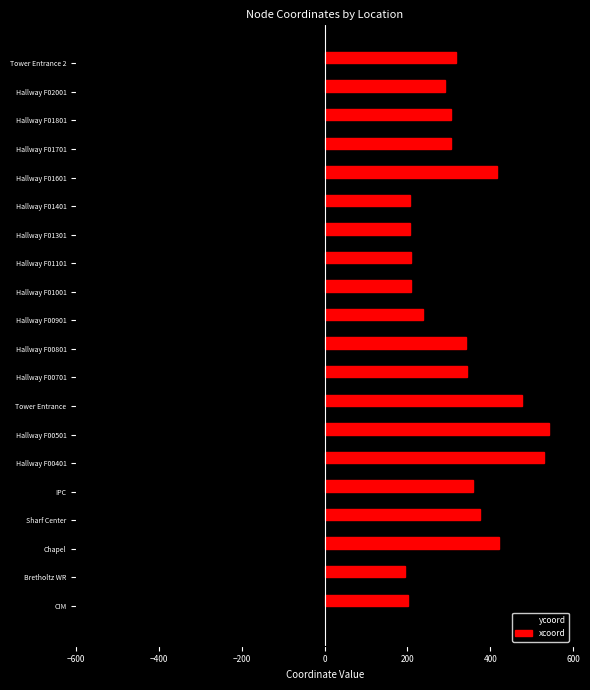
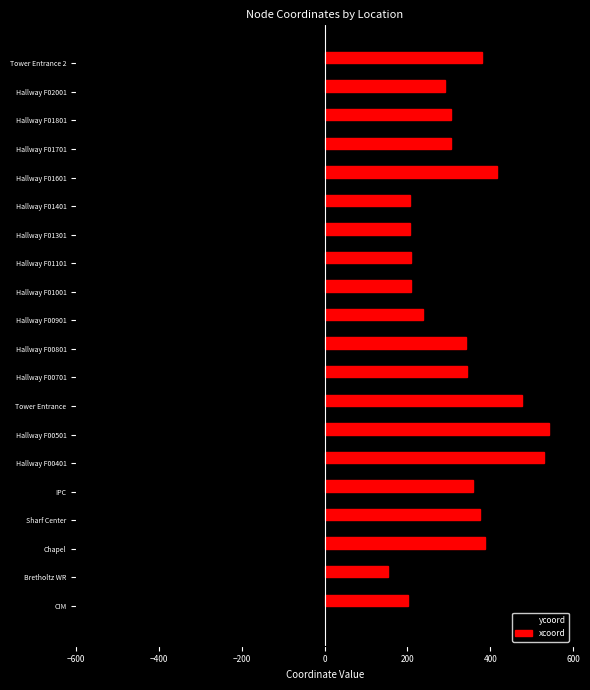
xcoord, Tower Entrance 2: 320 -> 380
xcoord, Chapel: 420 -> 390
xcoord, Bretholtz WR: 190 -> 150
